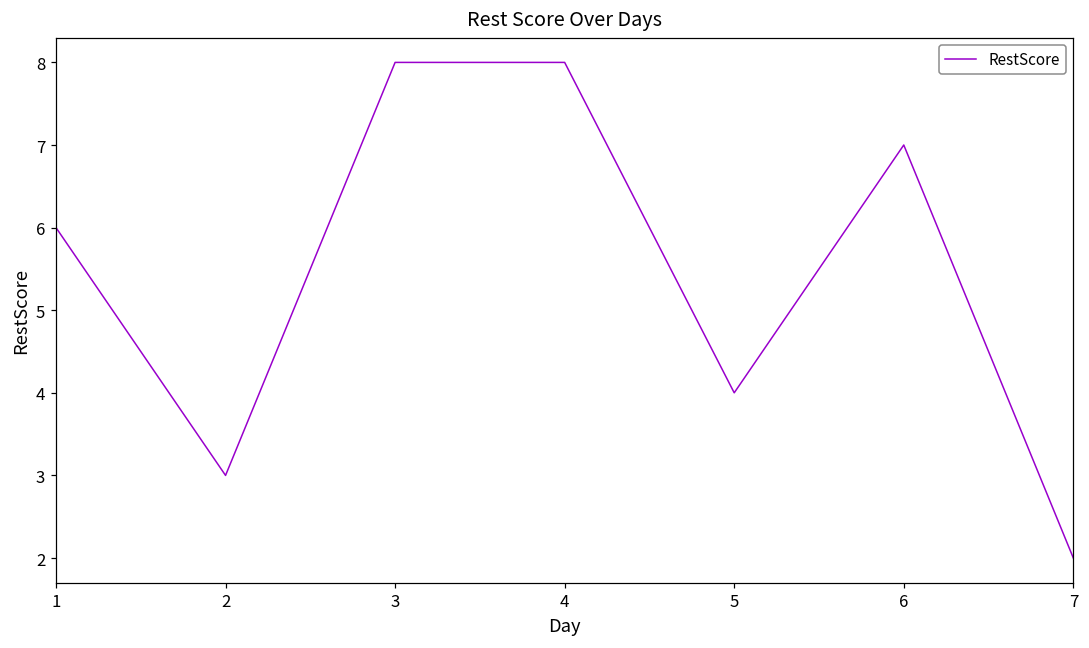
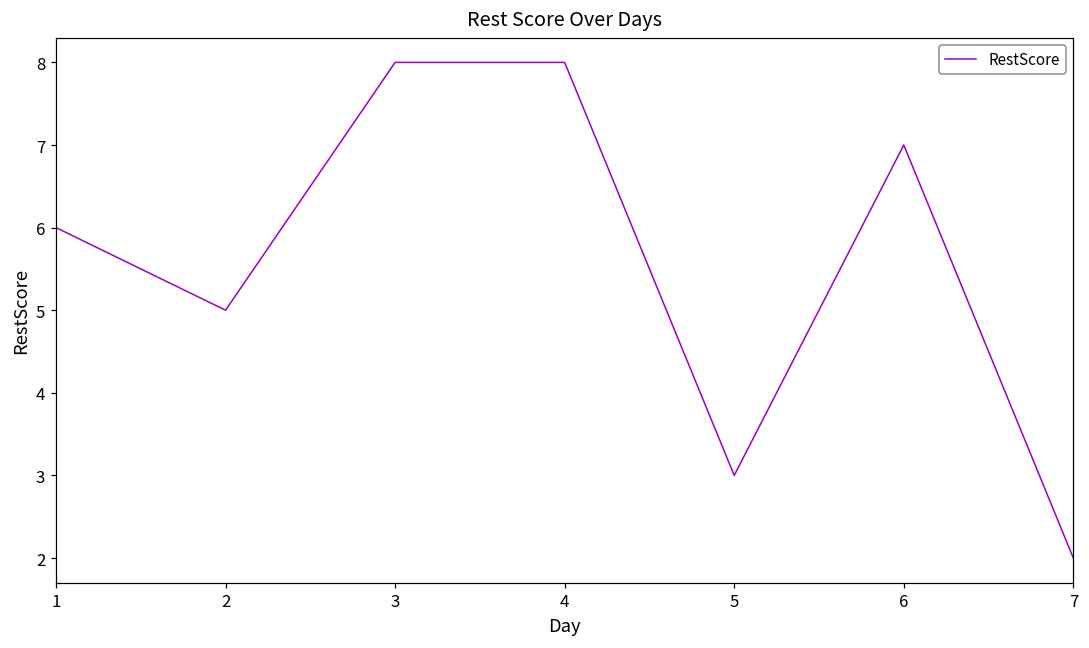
2: 3 -> 5
5: 4 -> 3
